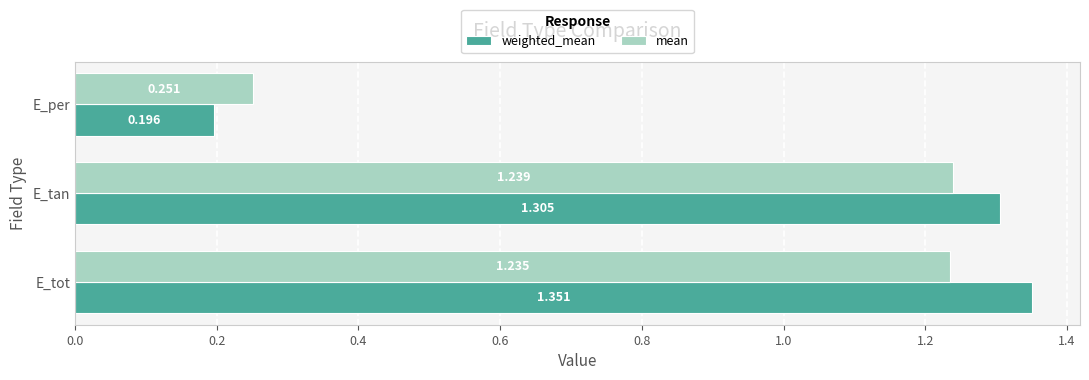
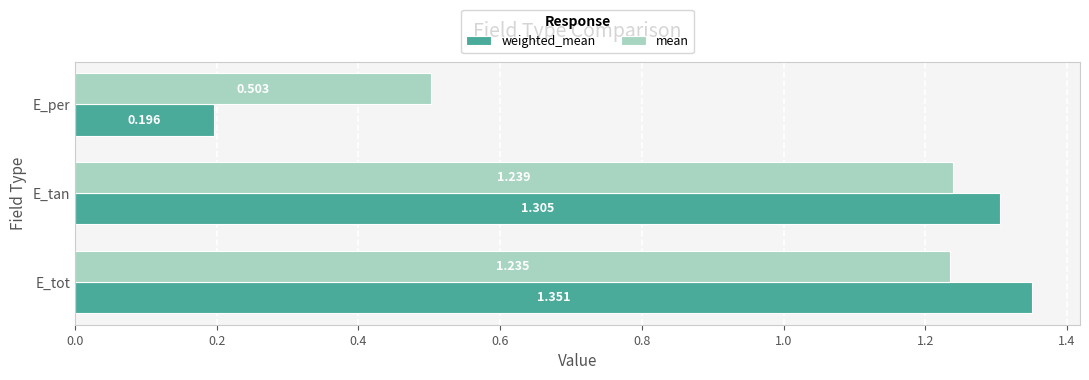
mean, E_per: 0.251 -> 0.503
